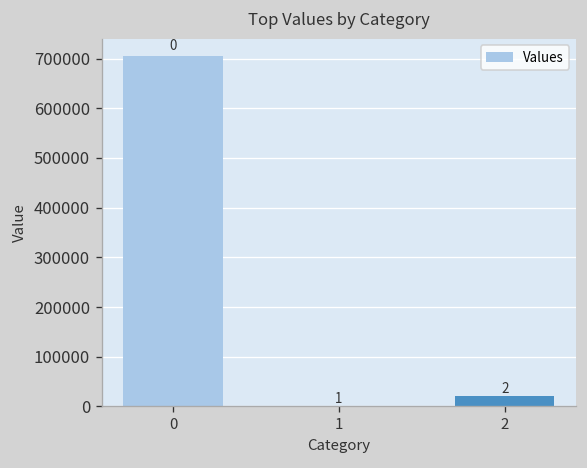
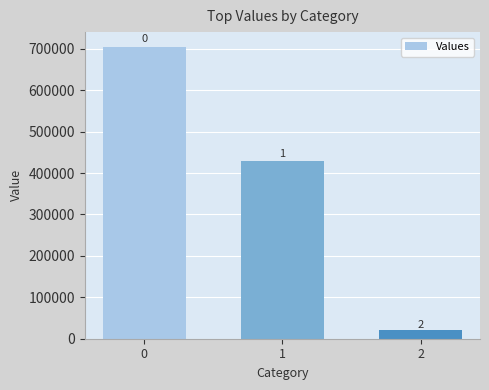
1: 0 -> 430000
